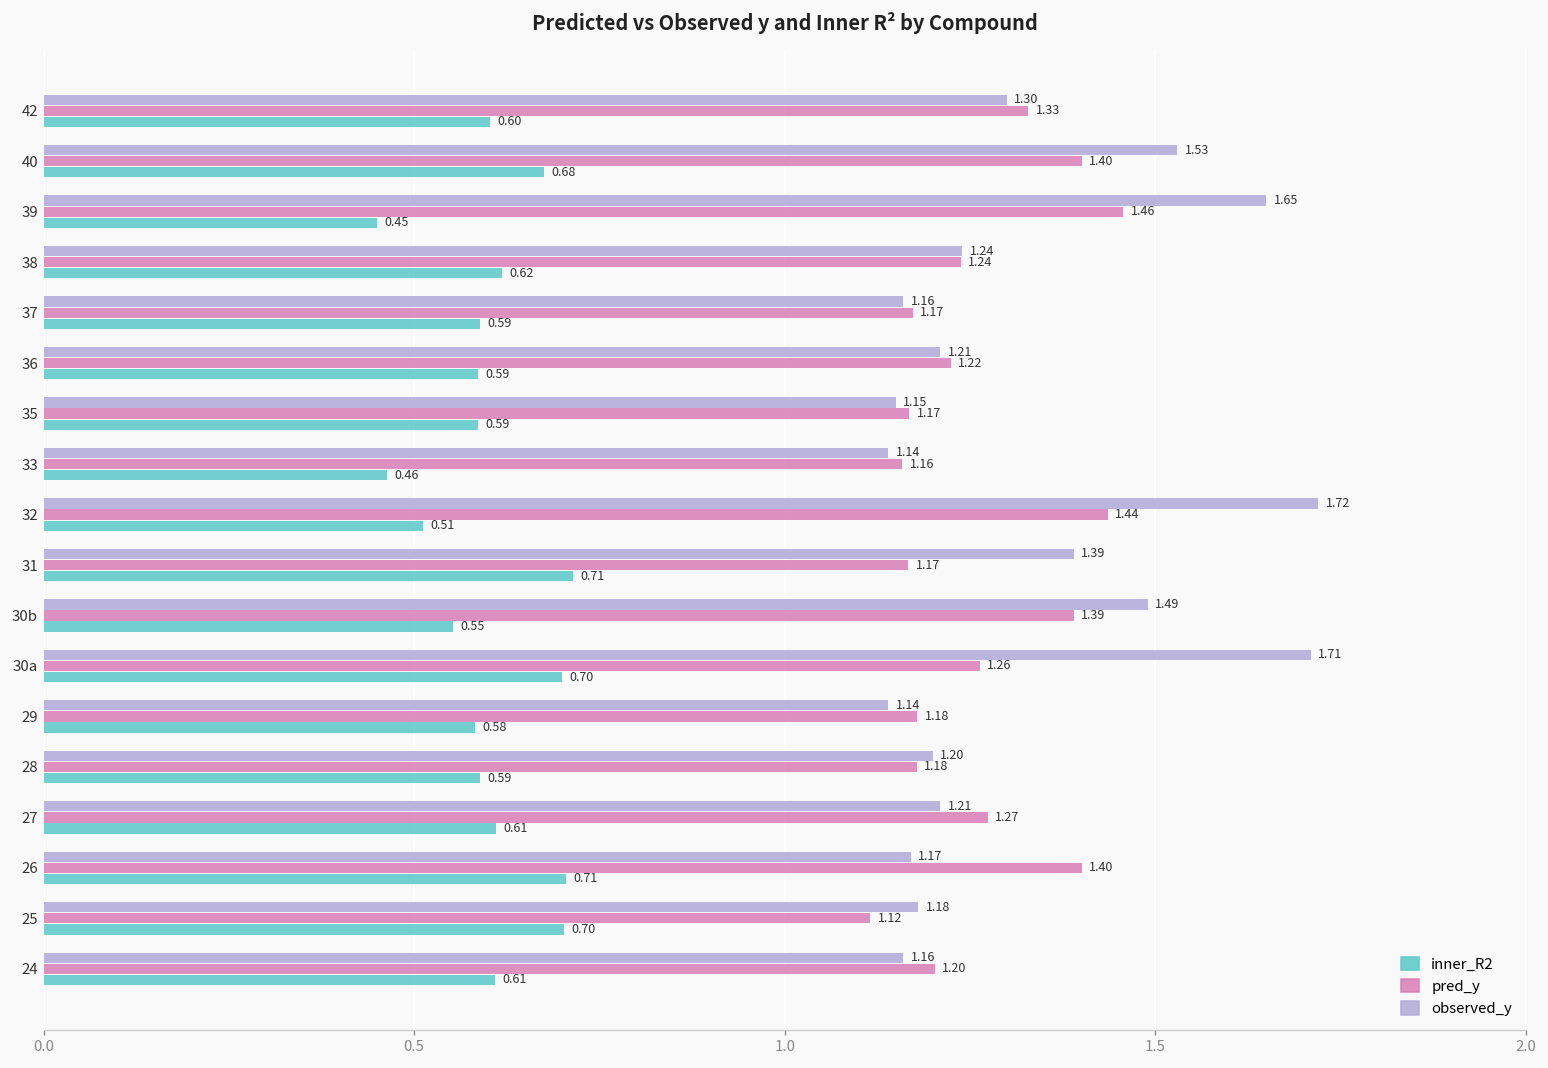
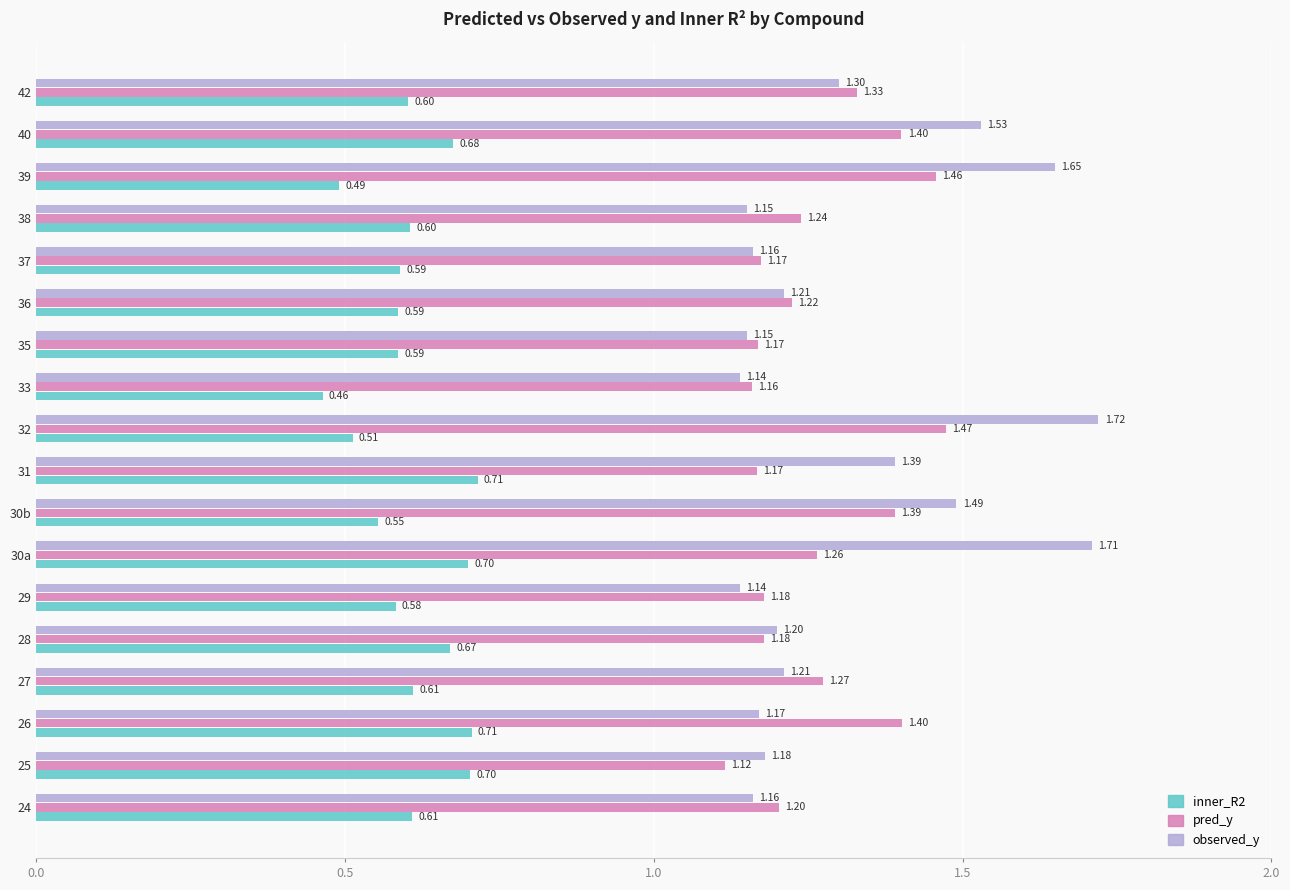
inner_R2, 39: 0.45 -> 0.49
observed_y, 38: 1.24 -> 1.15
inner_R2, 38: 0.62 -> 0.60
pred_y, 32: 1.44 -> 1.47
inner_R2, 28: 0.59 -> 0.67
